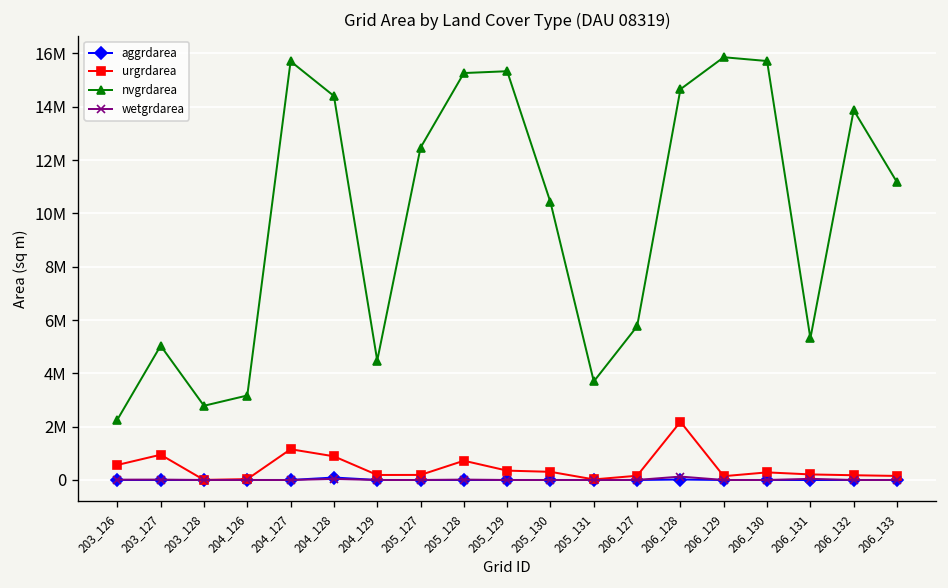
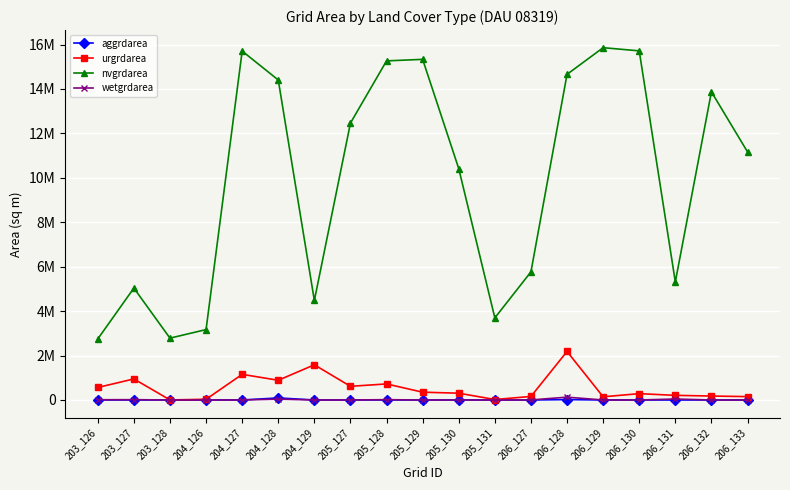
nvgrdarea, 203_126: 2300000 -> 2700000
urgrdarea, 204_129: 200000 -> 1600000
urgrdarea, 205_127: 200000 -> 600000
